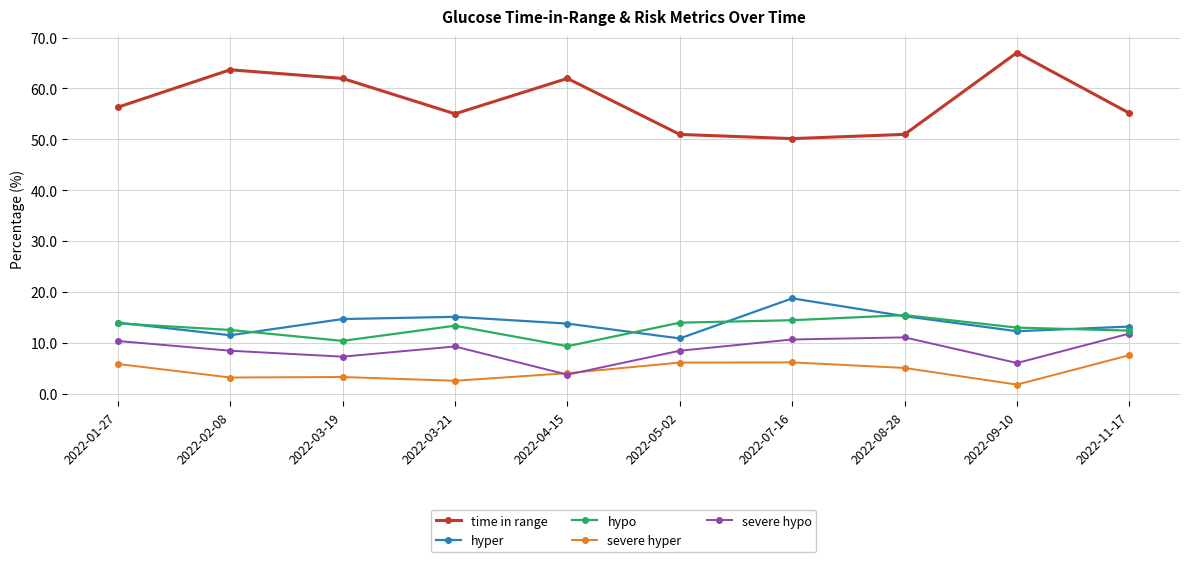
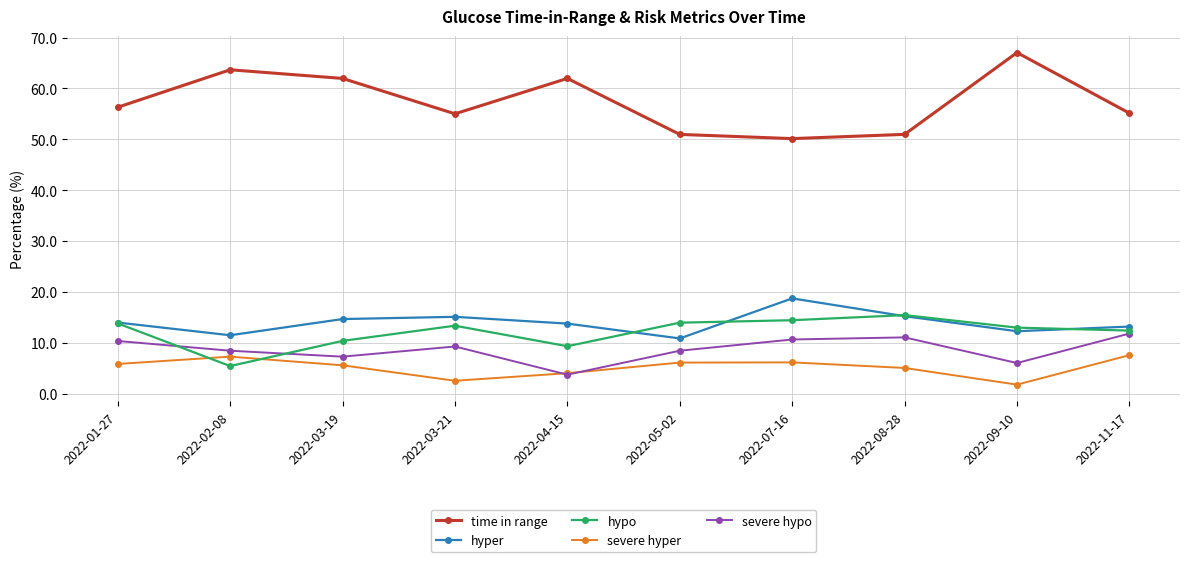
hypo, 2022-02-08: 13 -> 5
severe hyper, 2022-02-08: 3 -> 7
severe hyper, 2022-03-19: 3 -> 6
